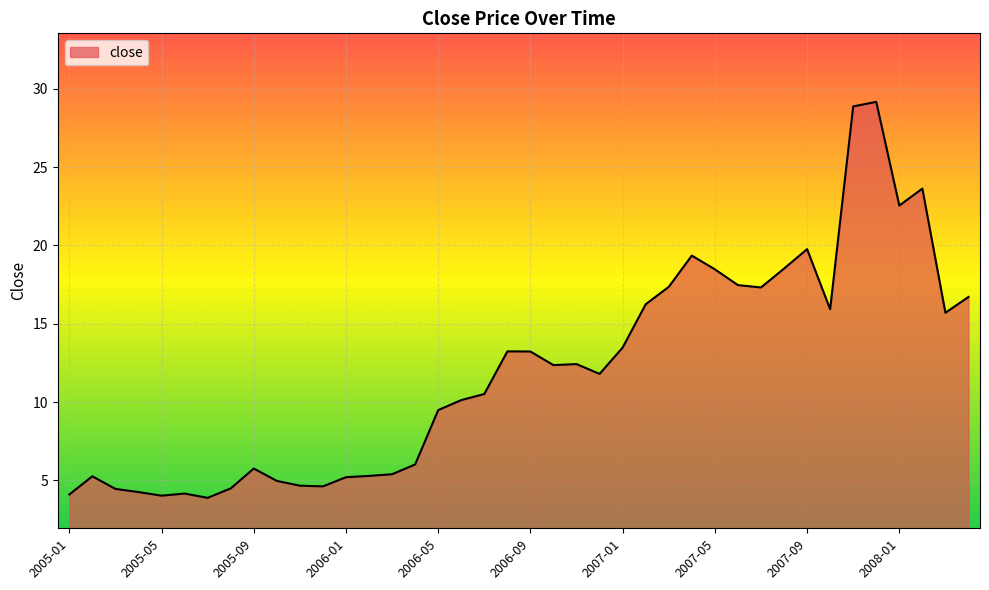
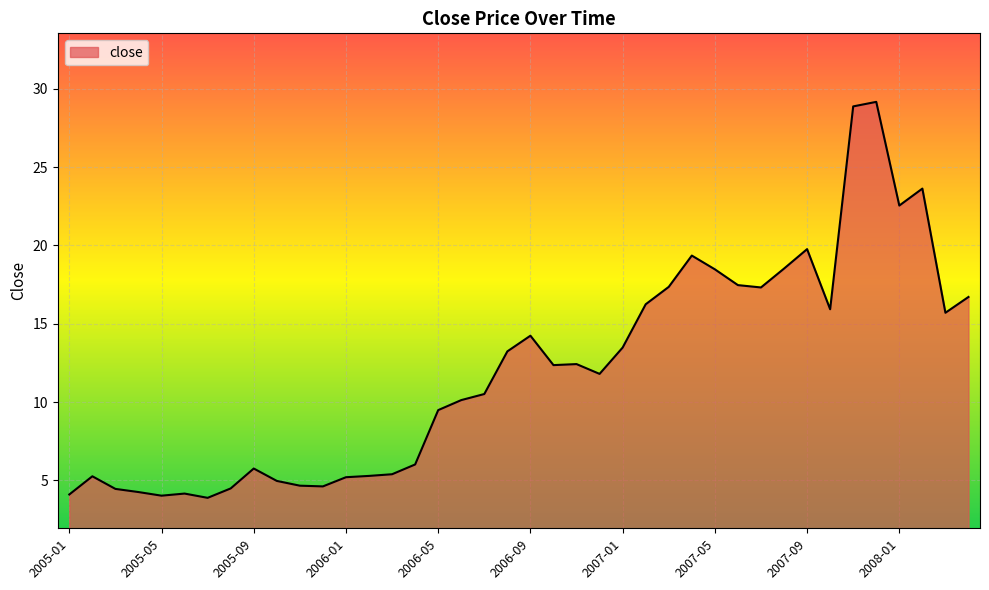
2006-09: 13.2 -> 14.2
